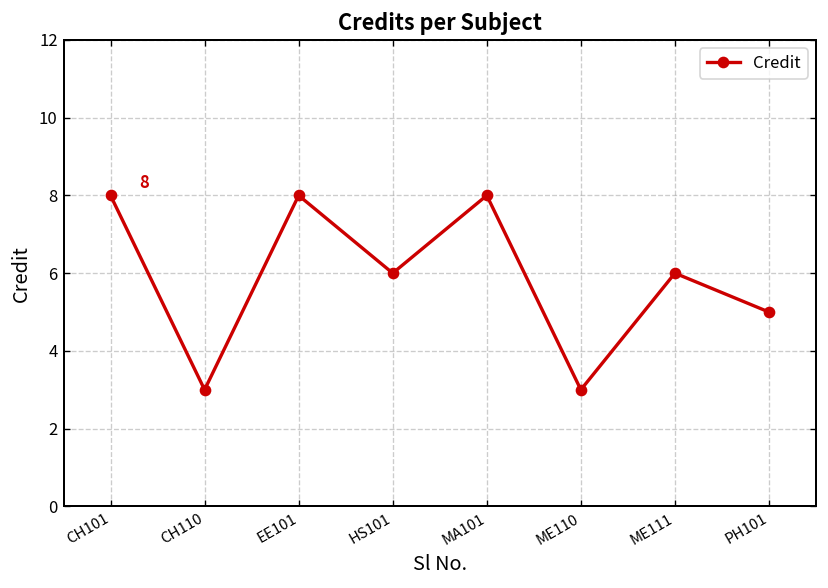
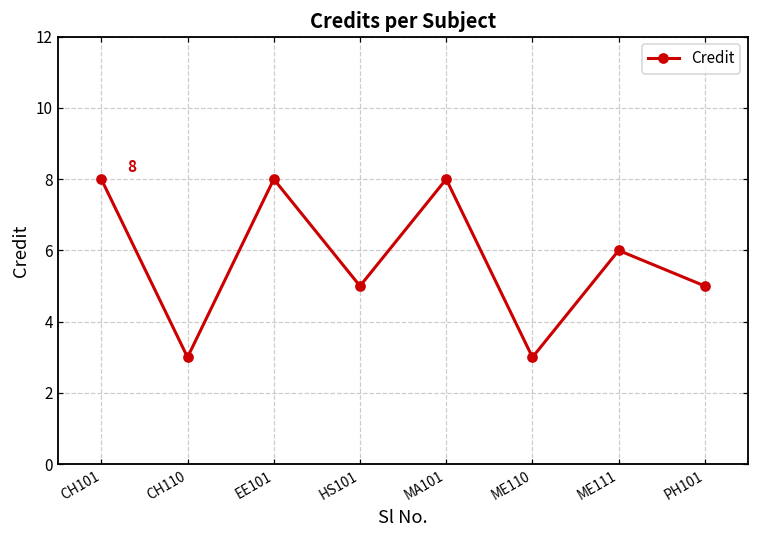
HS101: 6 -> 5
